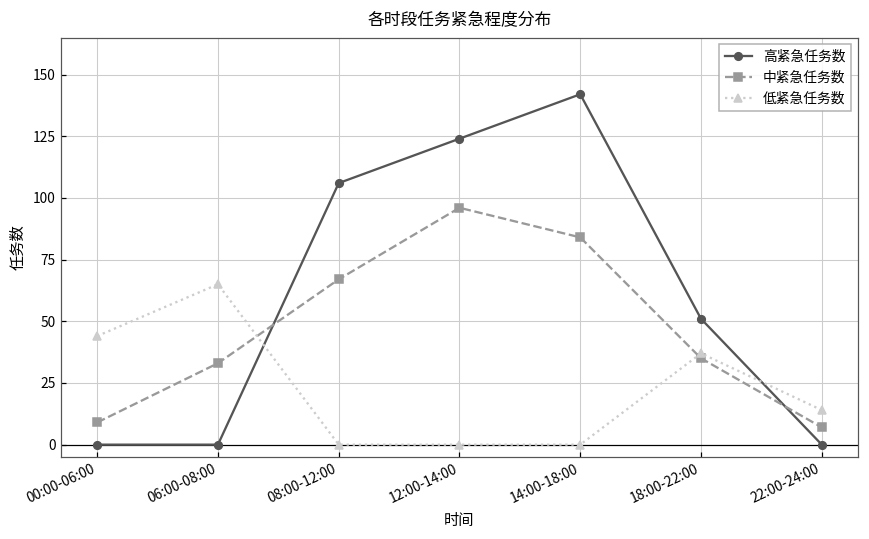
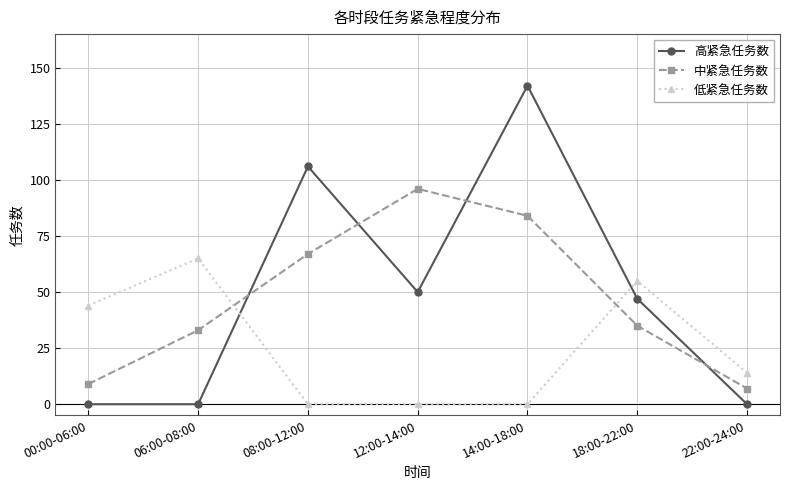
高紧急任务数, 12:00-14:00: 124 -> 50
高紧急任务数, 18:00-22:00: 51 -> 47
低紧急任务数, 18:00-22:00: 37 -> 55
